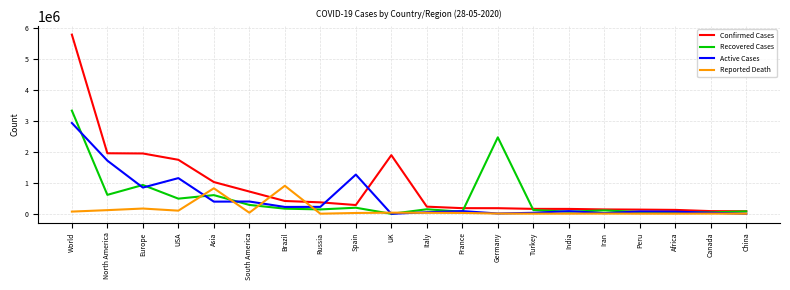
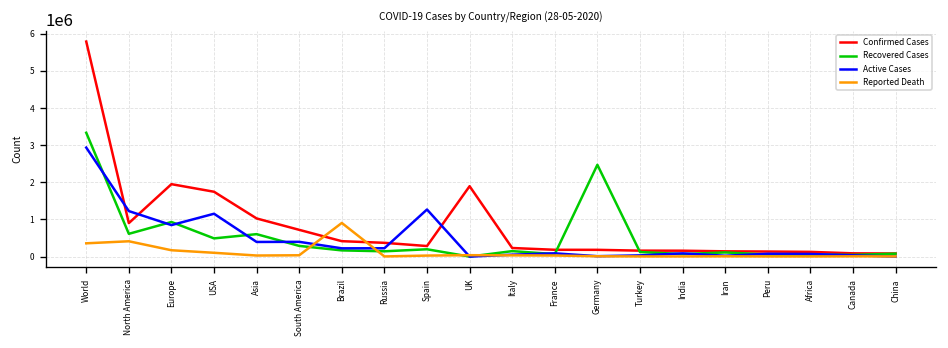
Reported Death, World: 100000 -> 400000
Confirmed Cases, North America: 2000000 -> 900000
Active Cases, North America: 1700000 -> 1200000
Reported Death, North America: 100000 -> 400000
Reported Death, Asia: 800000 -> 0
